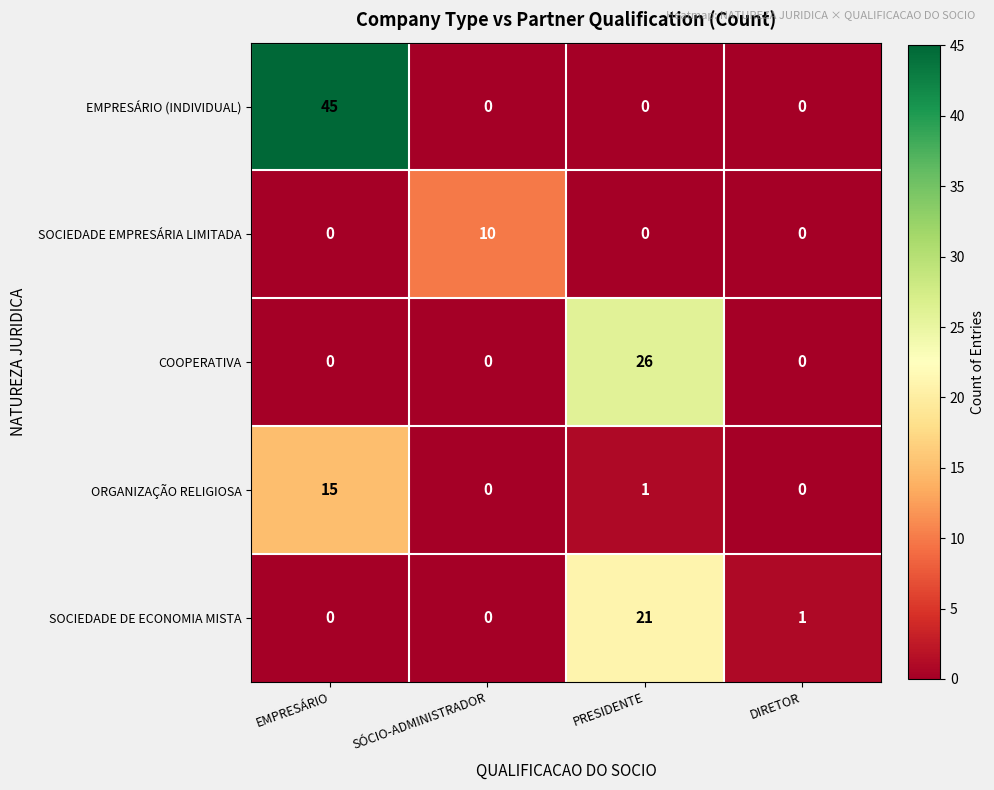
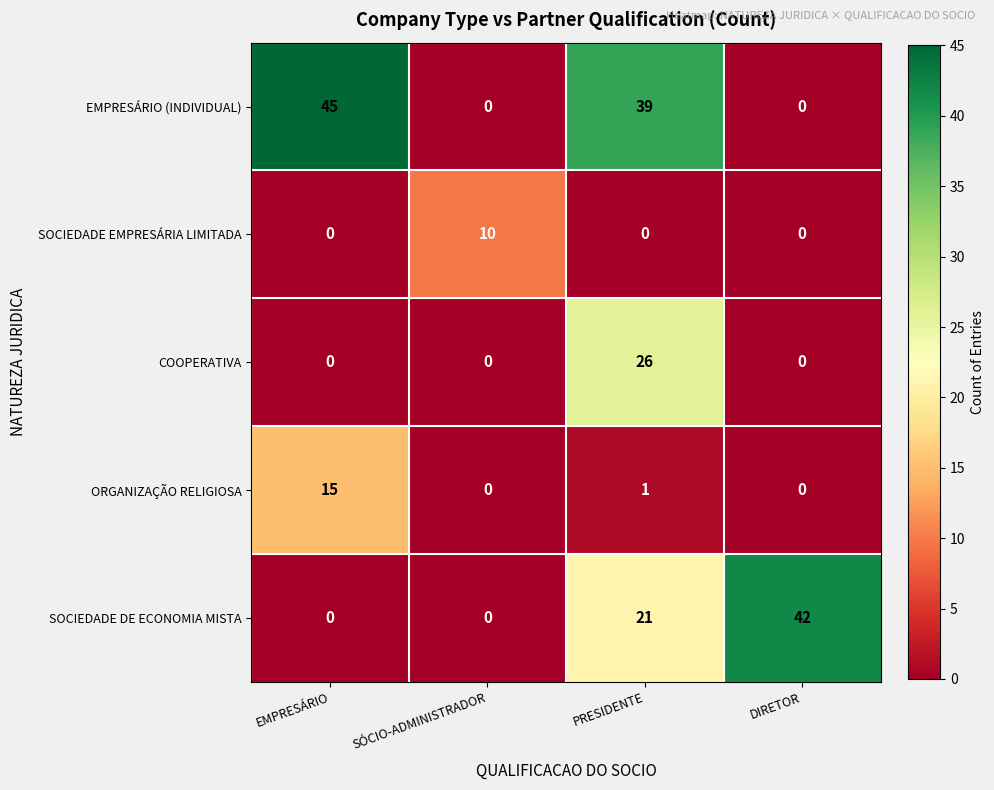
EMPRESÁRIO (INDIVIDUAL), PRESIDENTE: 0 -> 39
SOCIEDADE DE ECONOMIA MISTA, DIRETOR: 1 -> 42
